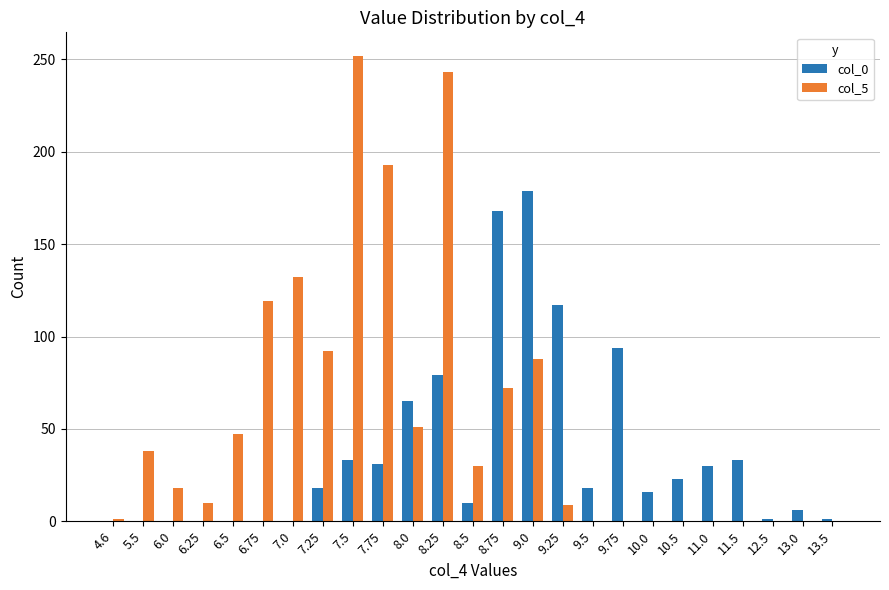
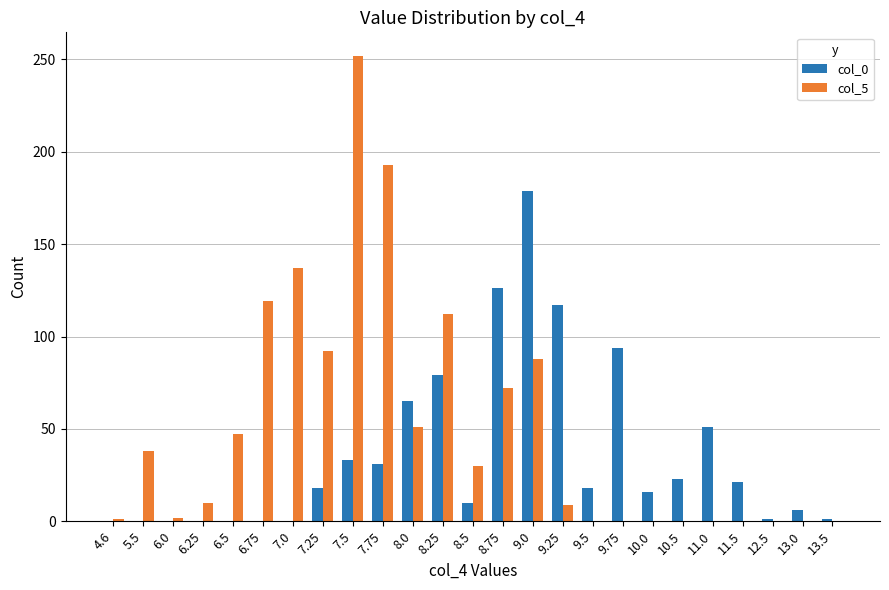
col_5, 6.0: 18 -> 2
col_5, 7.0: 132 -> 137
col_5, 8.25: 243 -> 112
col_0, 8.75: 168 -> 126
col_0, 11.0: 30 -> 51
col_0, 11.5: 33 -> 21
